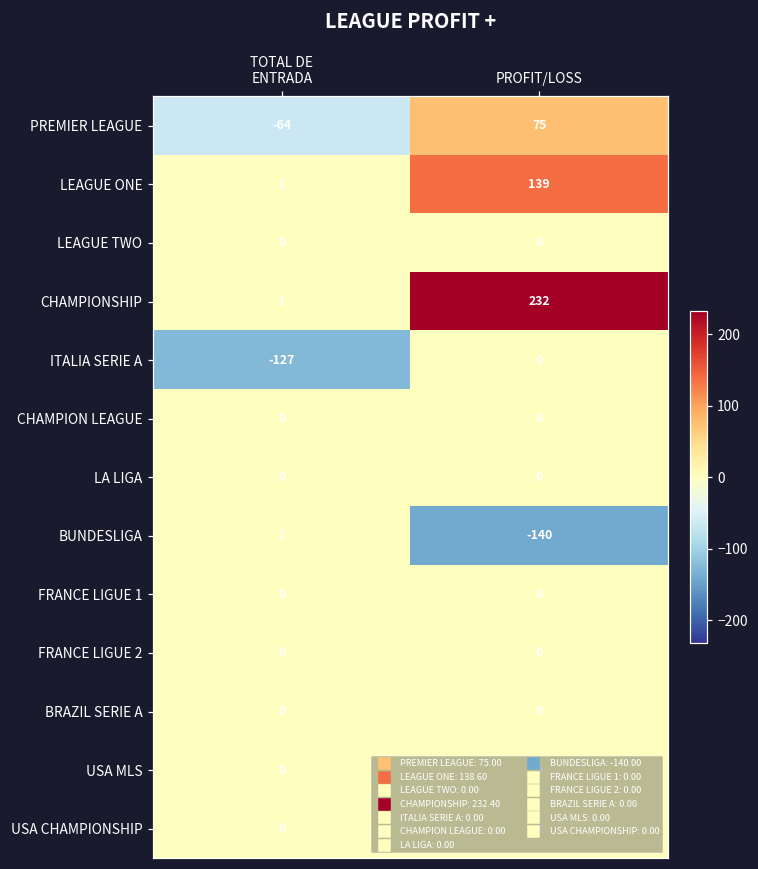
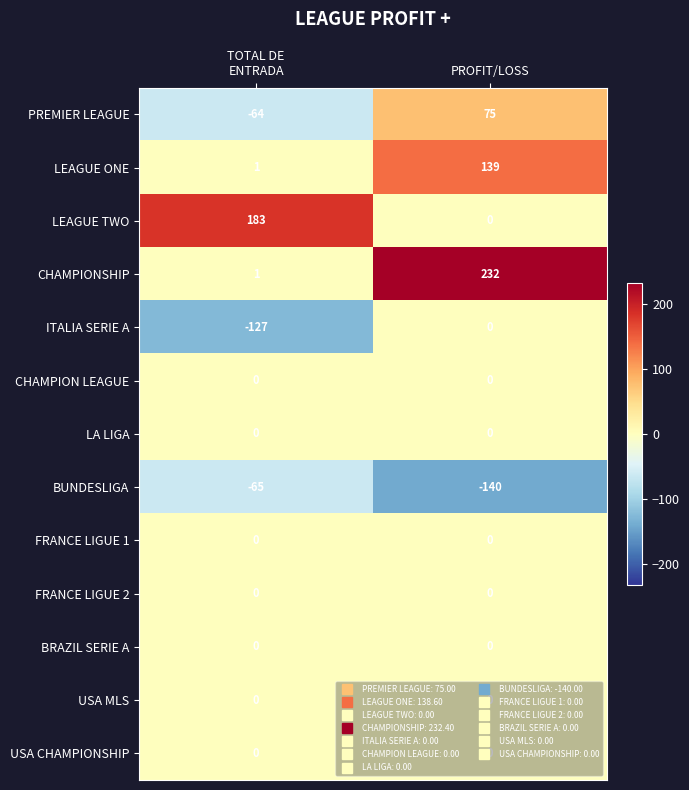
LEAGUE TWO, TOTAL DE ENTRADA: 0 -> 183
BUNDESLIGA, TOTAL DE ENTRADA: 1 -> -65
